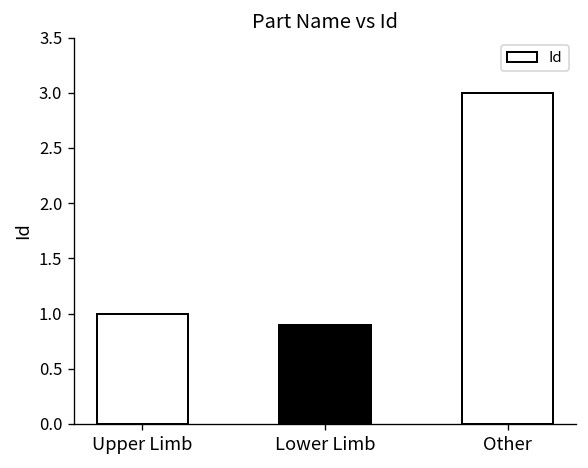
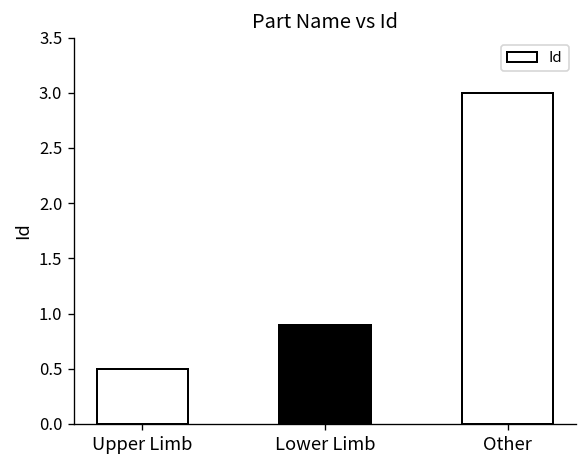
Upper Limb: 1.0 -> 0.5
